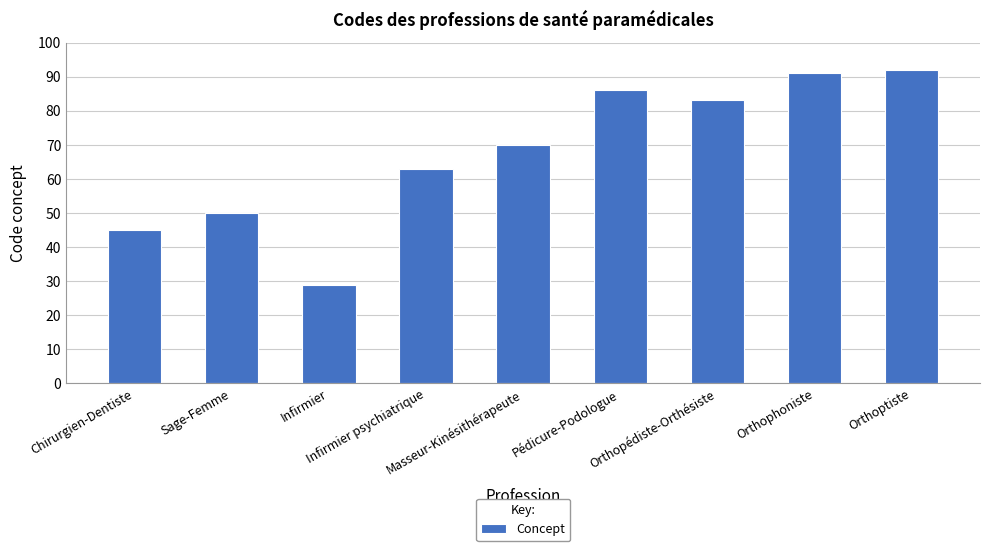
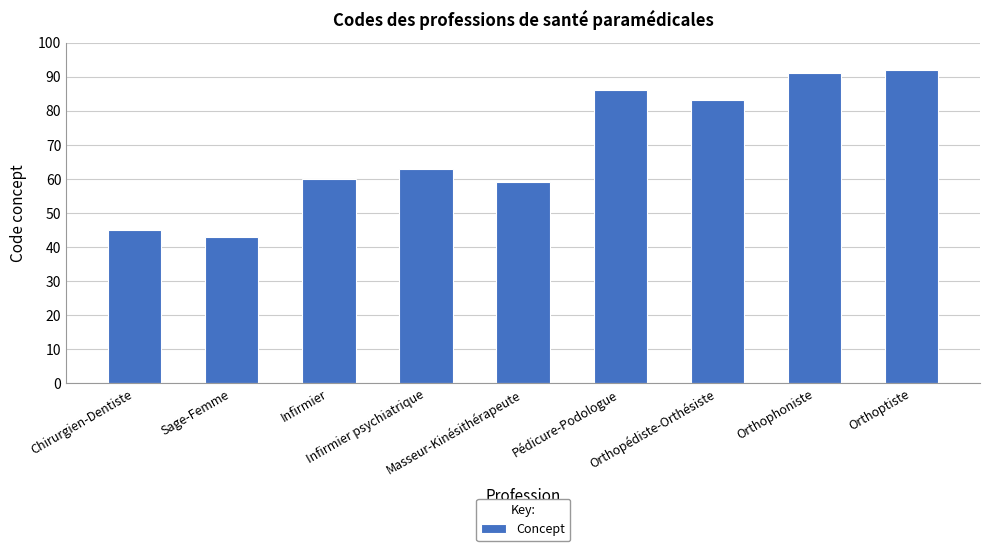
Sage-Femme: 50 -> 43
Infirmier: 29 -> 60
Masseur-Kinésithérapeute: 70 -> 59
